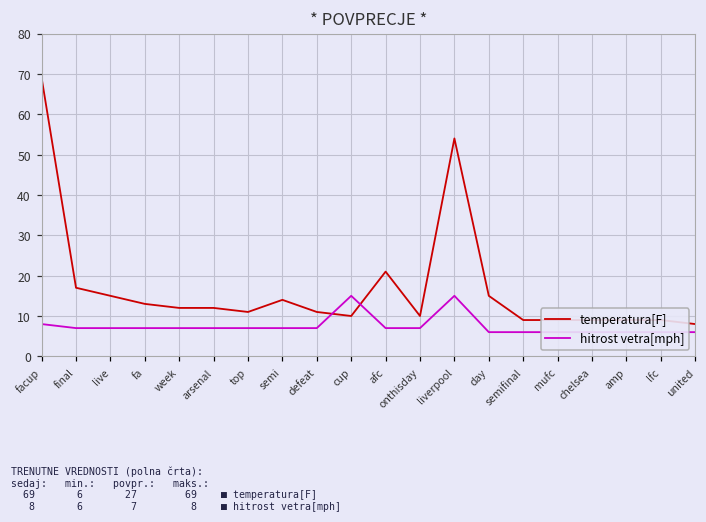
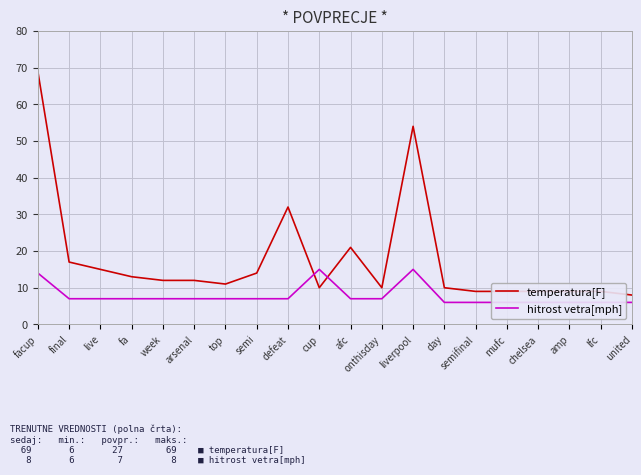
hitrost vetra[mph], facup: 8 -> 14
temperatura[F], defeat: 11 -> 32
temperatura[F], day: 15 -> 10
